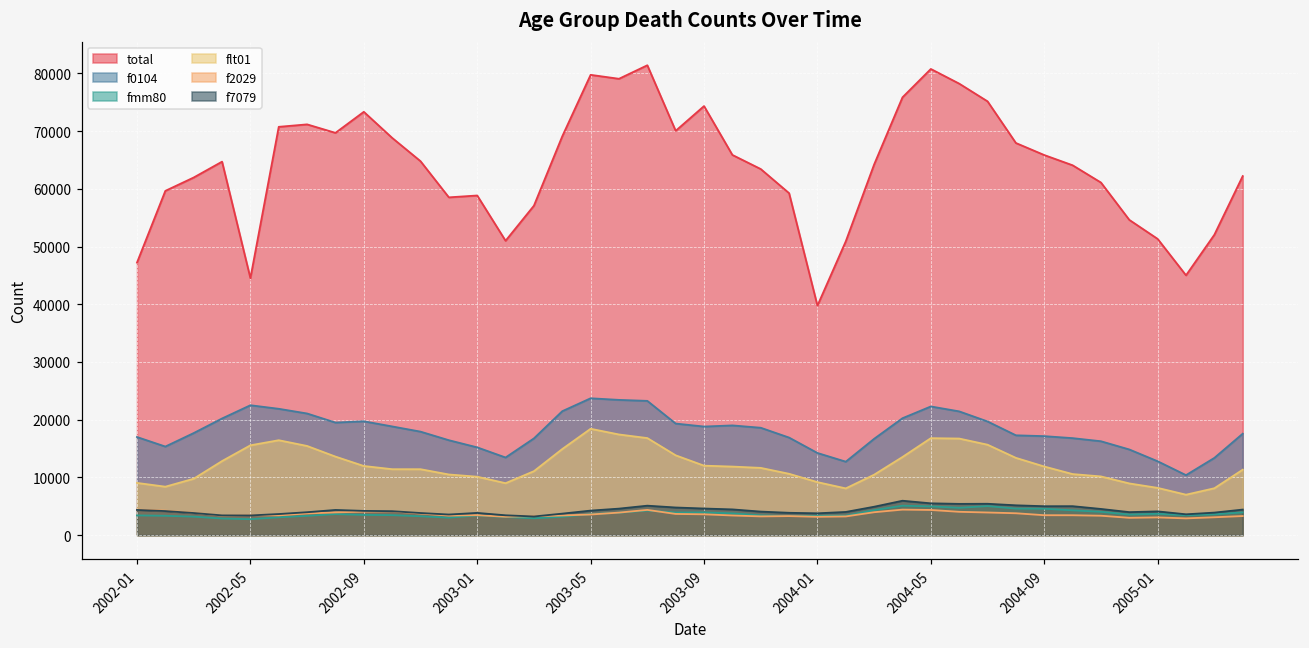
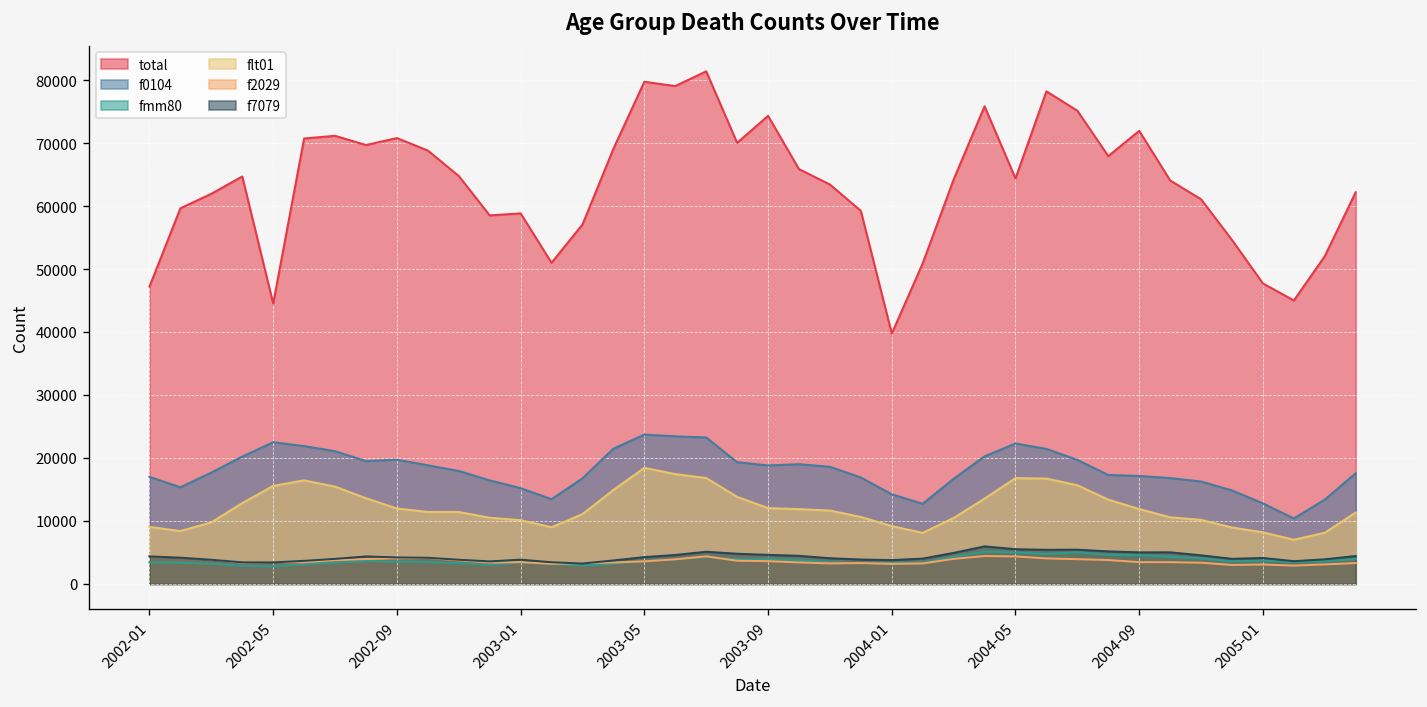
total, 2002-09: 73000 -> 71000
total, 2004-05: 81000 -> 64000
total, 2004-09: 66000 -> 72000
total, 2005-01: 51000 -> 48000
